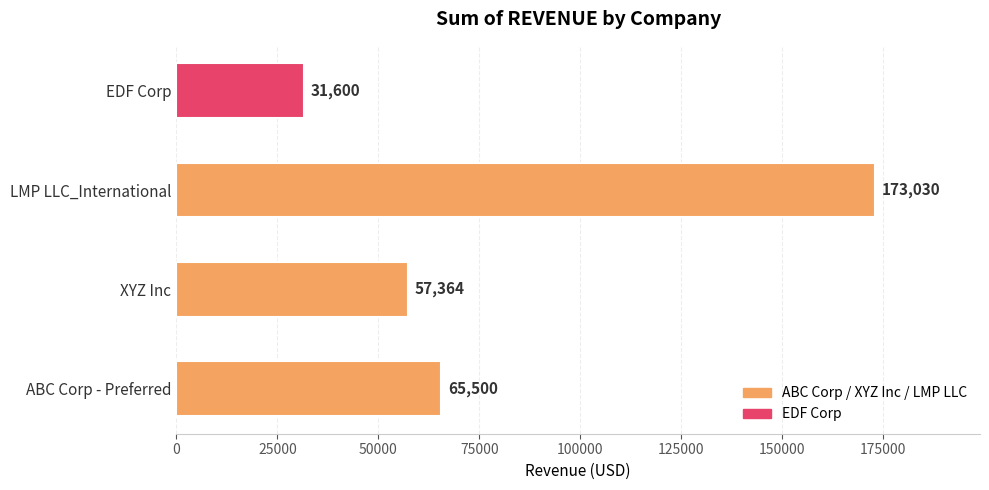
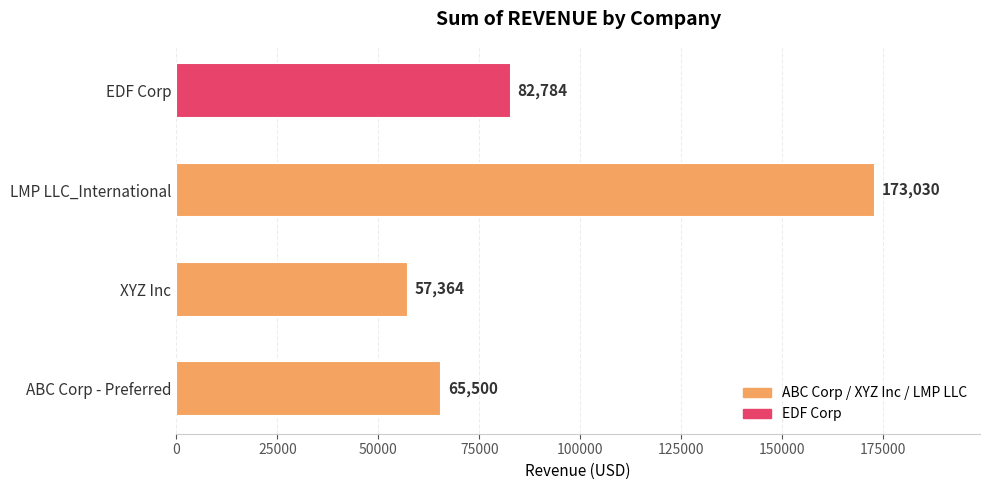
EDF Corp: 31,600 -> 82,784
